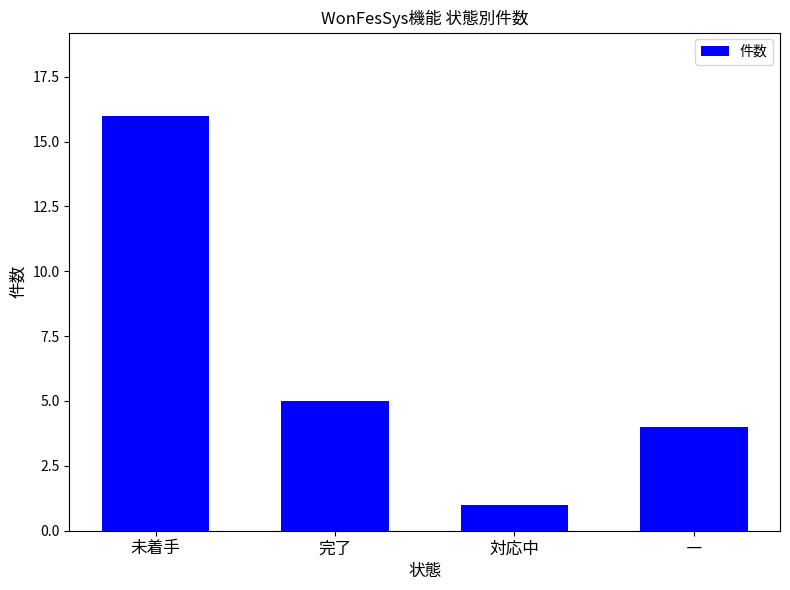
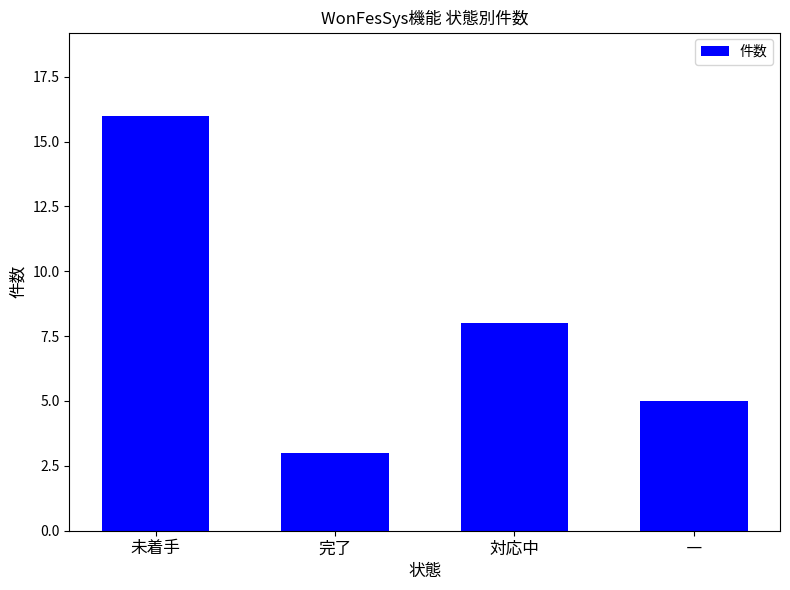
完了: 5 -> 3
対応中: 1 -> 8
―: 4 -> 5
